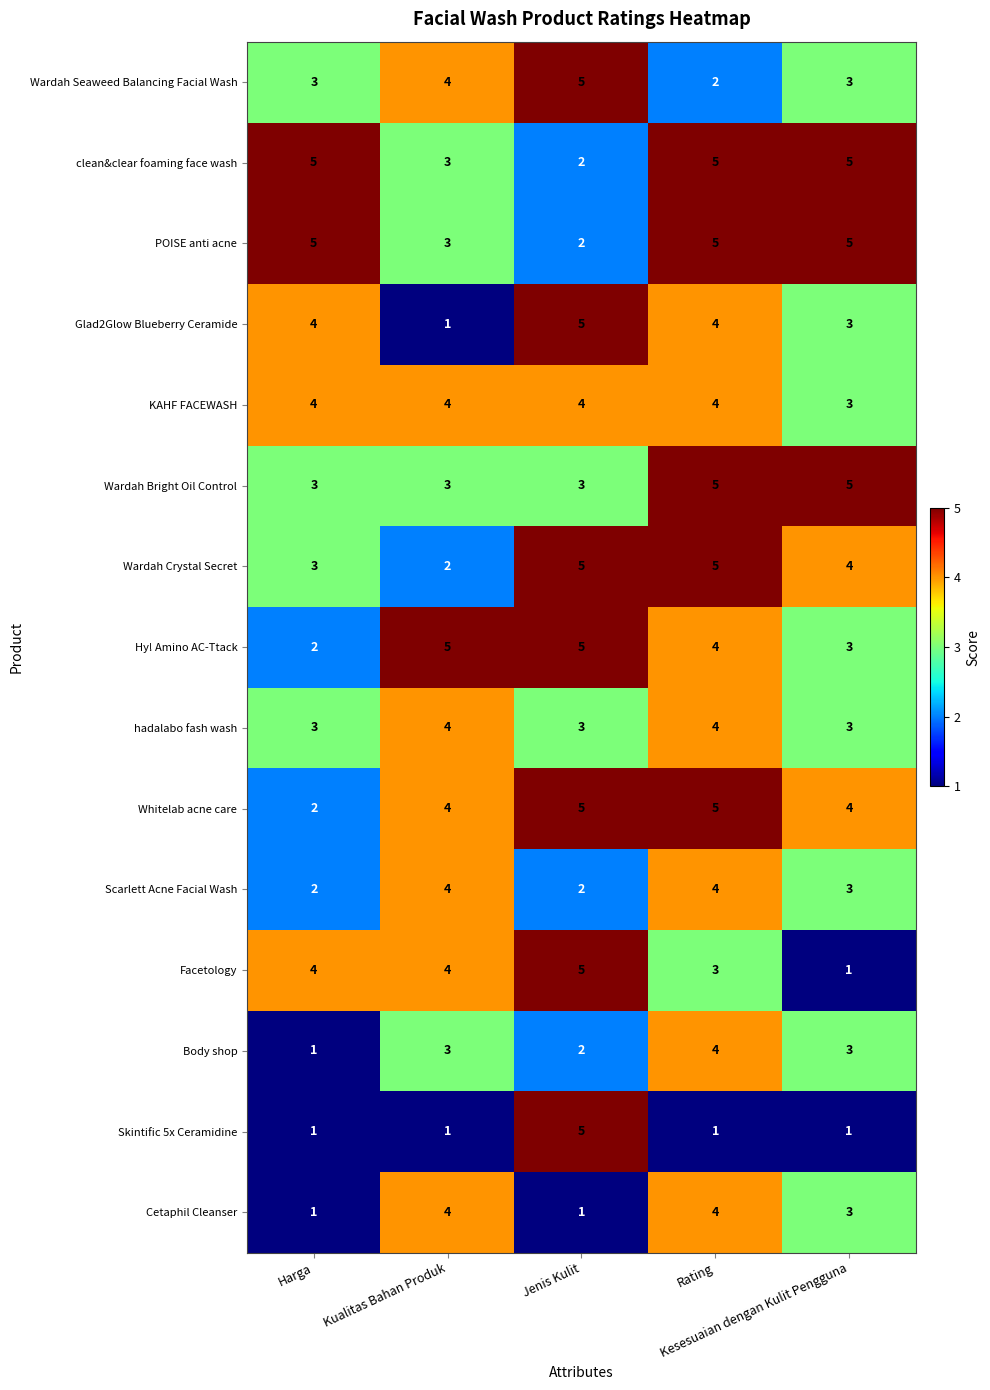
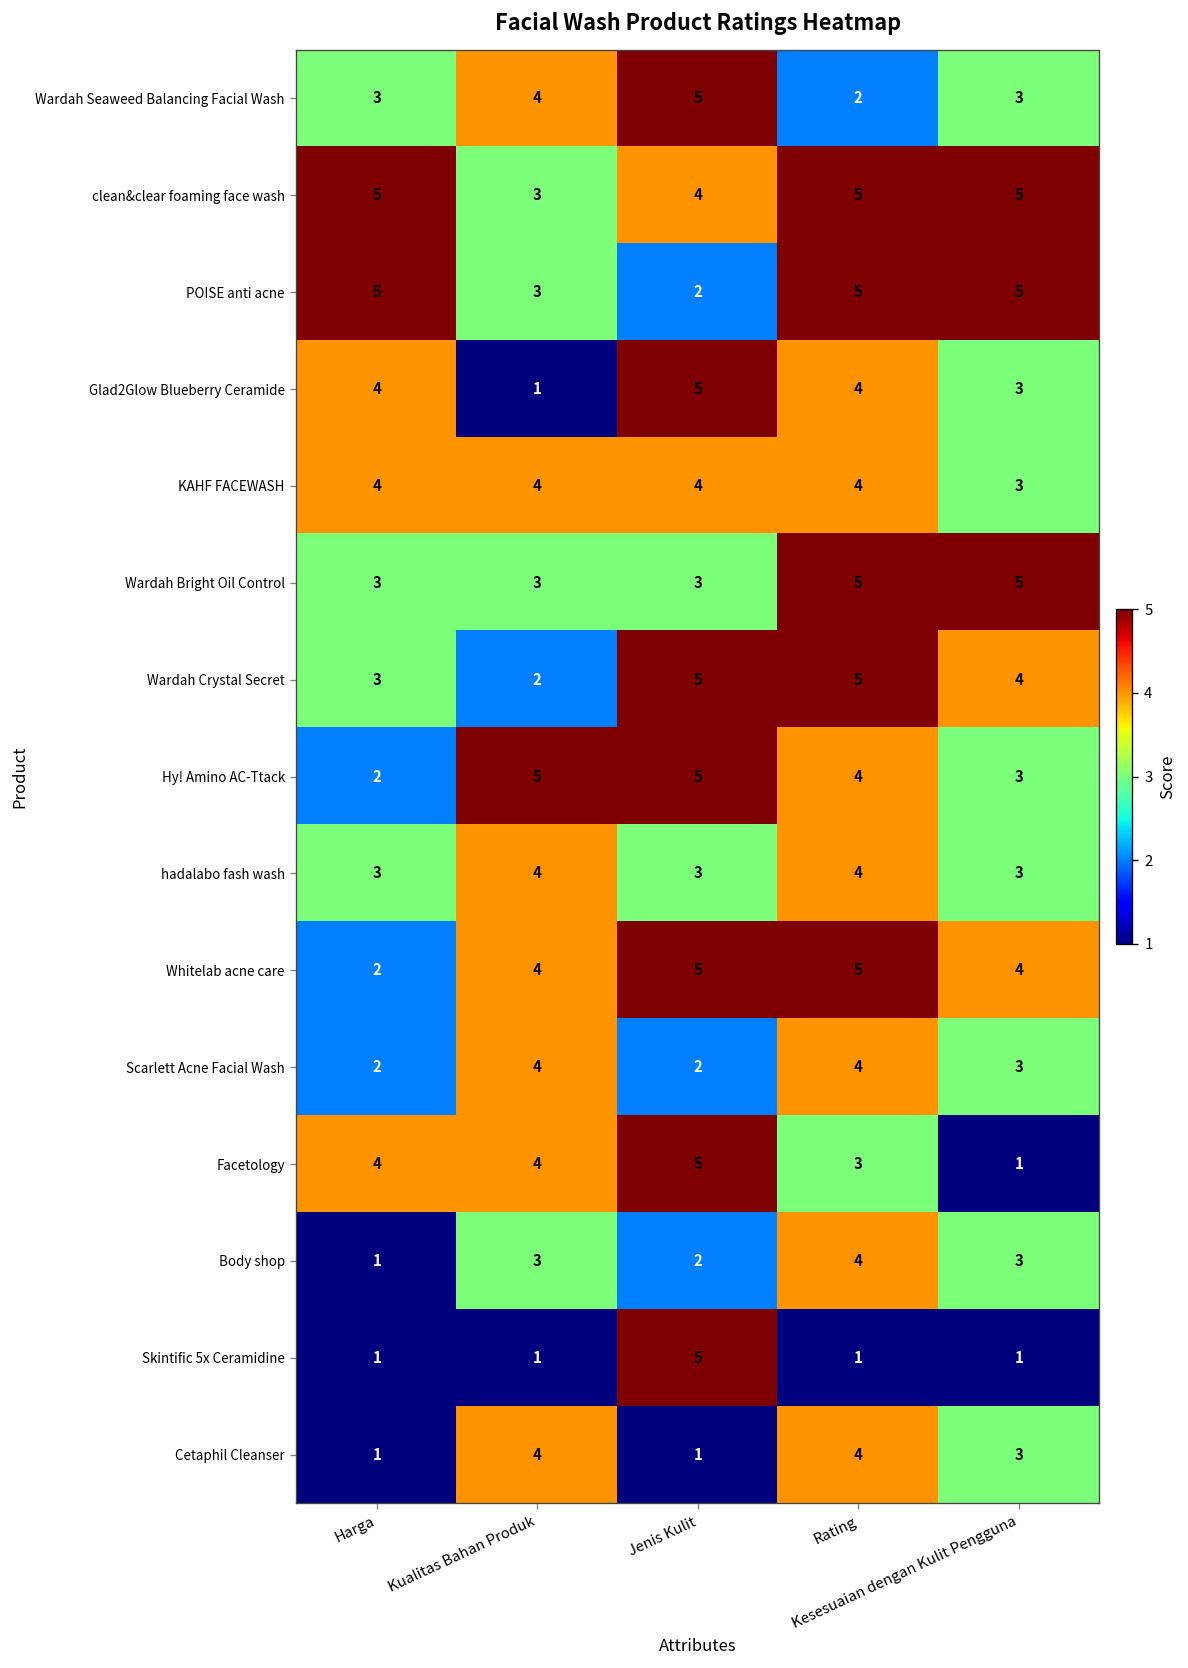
clean&clear foaming face wash, Jenis Kulit: 2 -> 4
